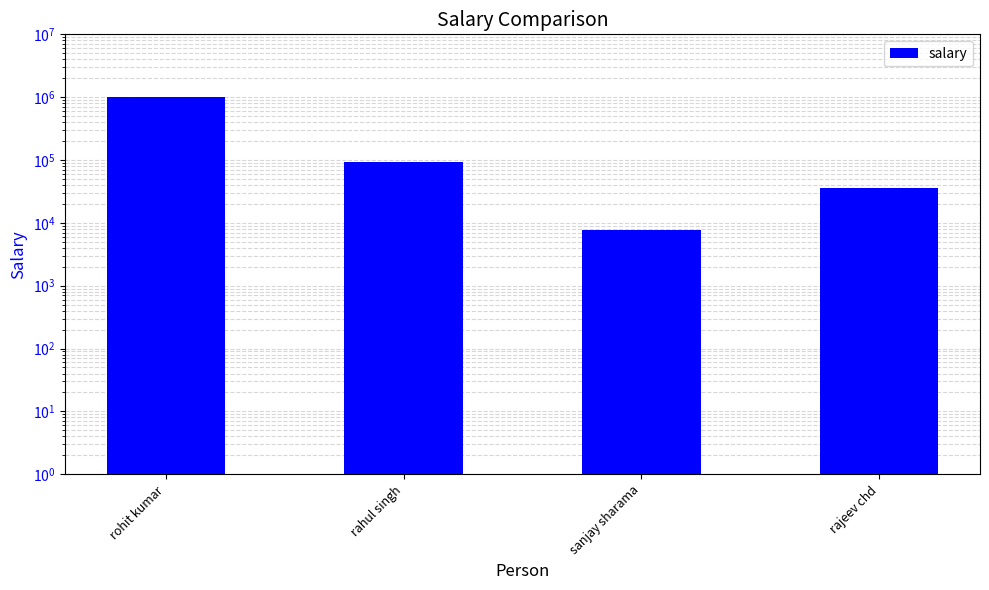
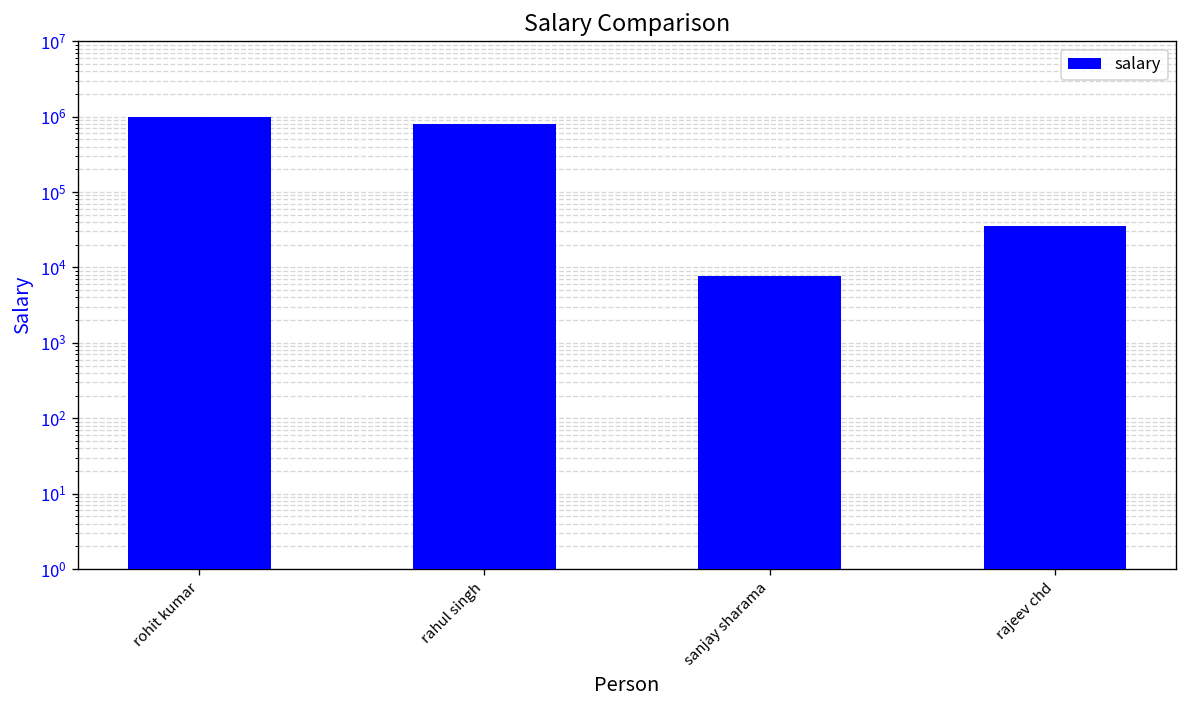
rahul singh: 90000 -> 800000
